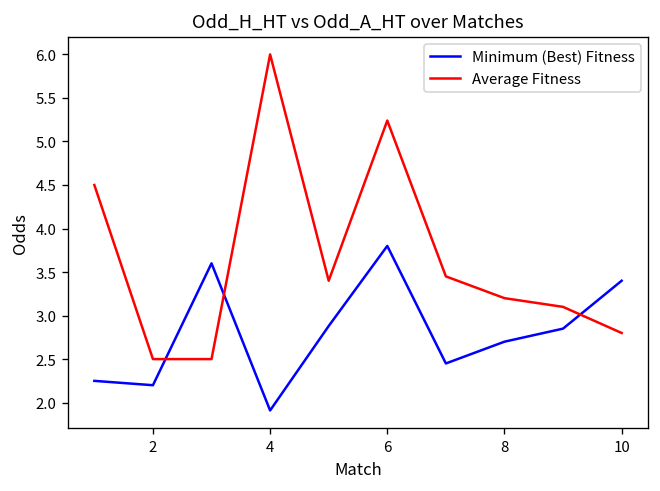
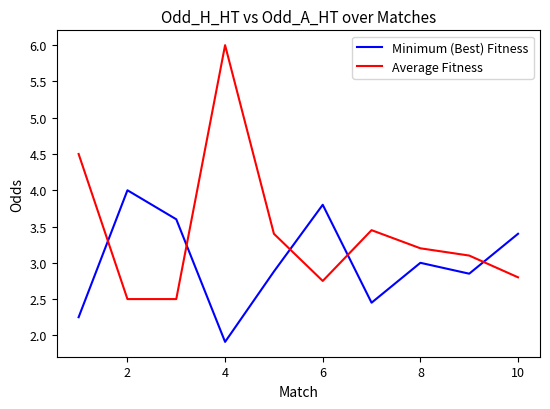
Minimum (Best) Fitness, 2: 2.2 -> 4.0
Average Fitness, 6: 5.2 -> 2.8
Minimum (Best) Fitness, 8: 2.7 -> 3.0
